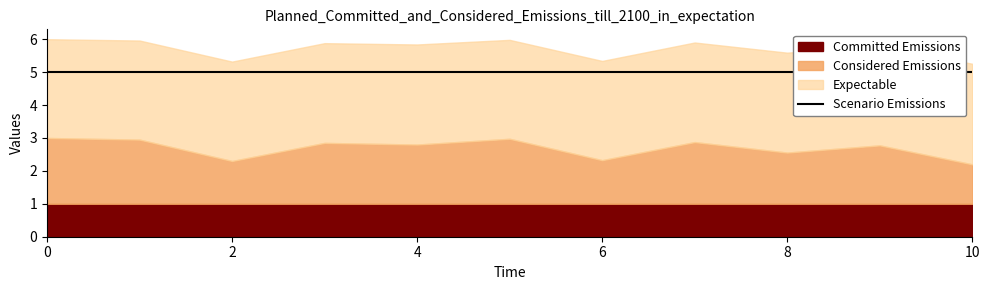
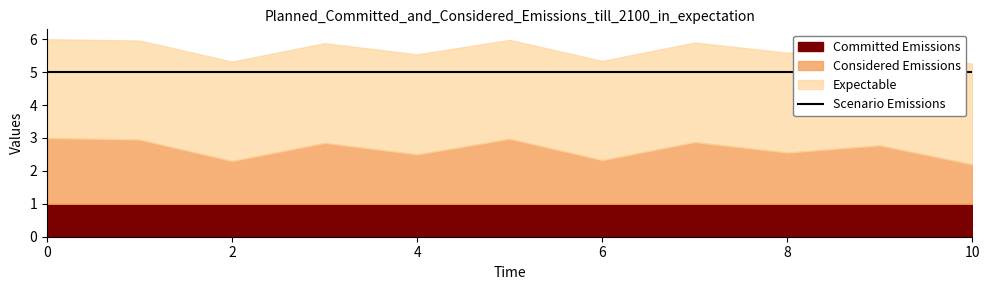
Considered Emissions, 4: 1.8 -> 1.5
